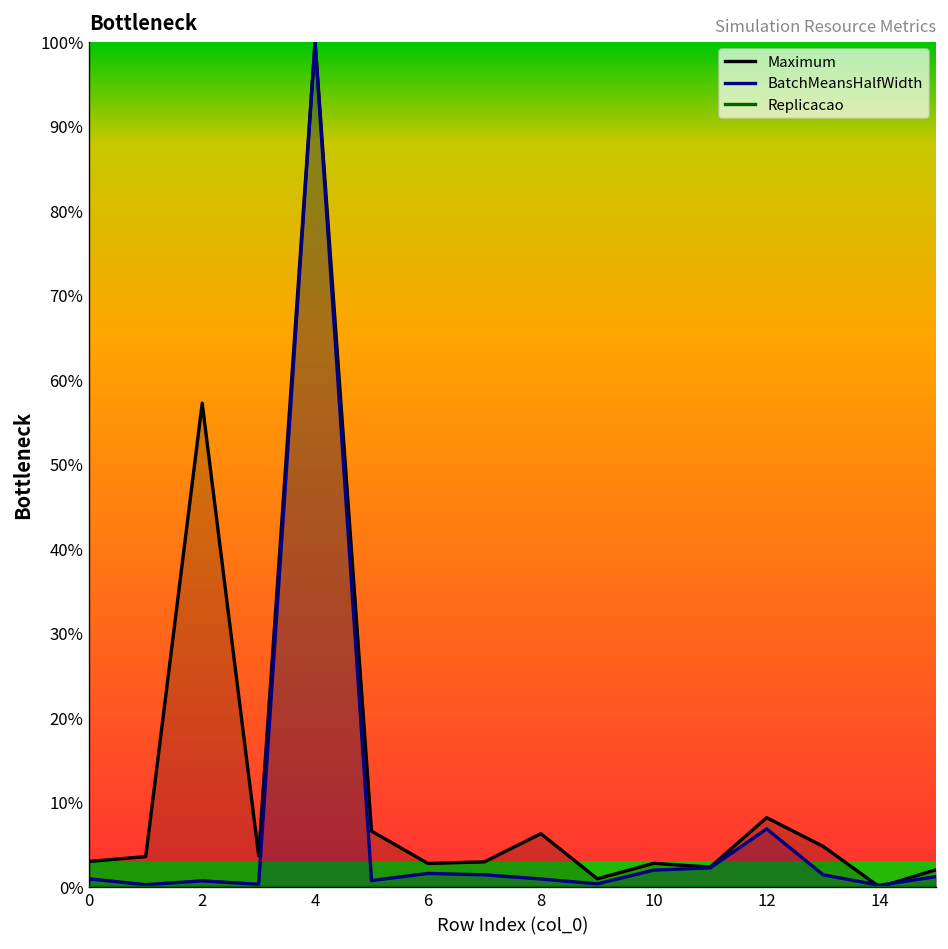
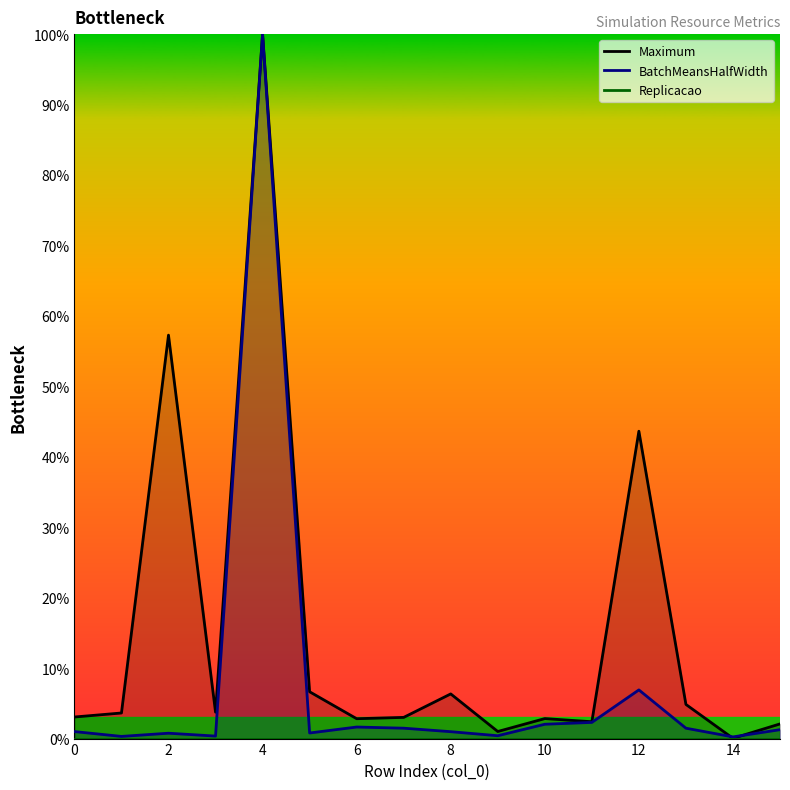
Maximum, 12: 8% -> 44%
